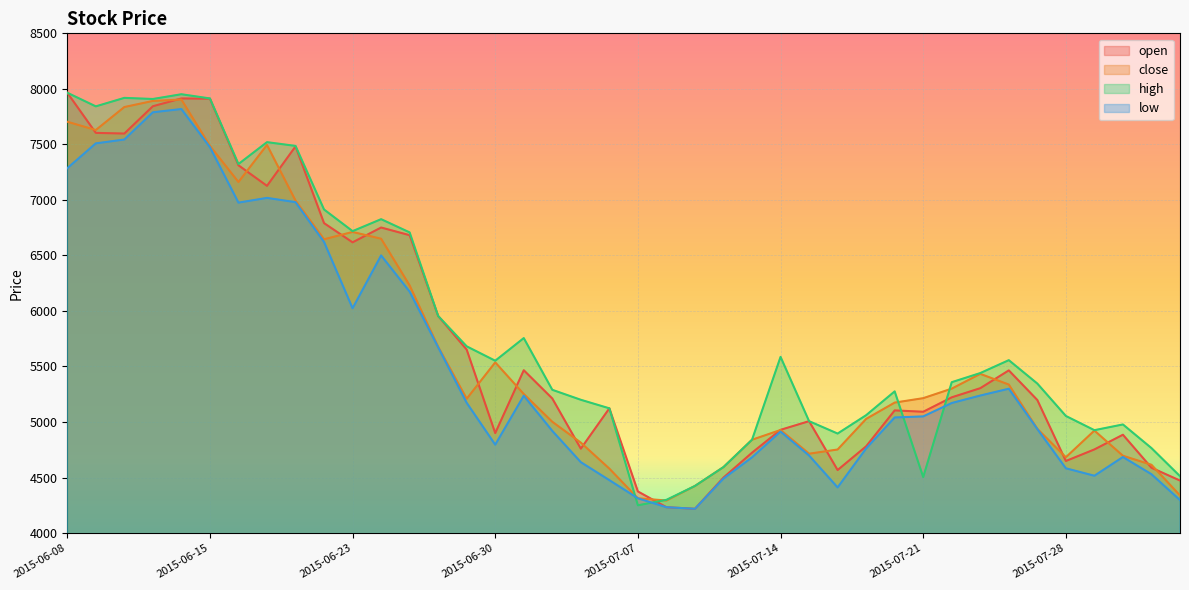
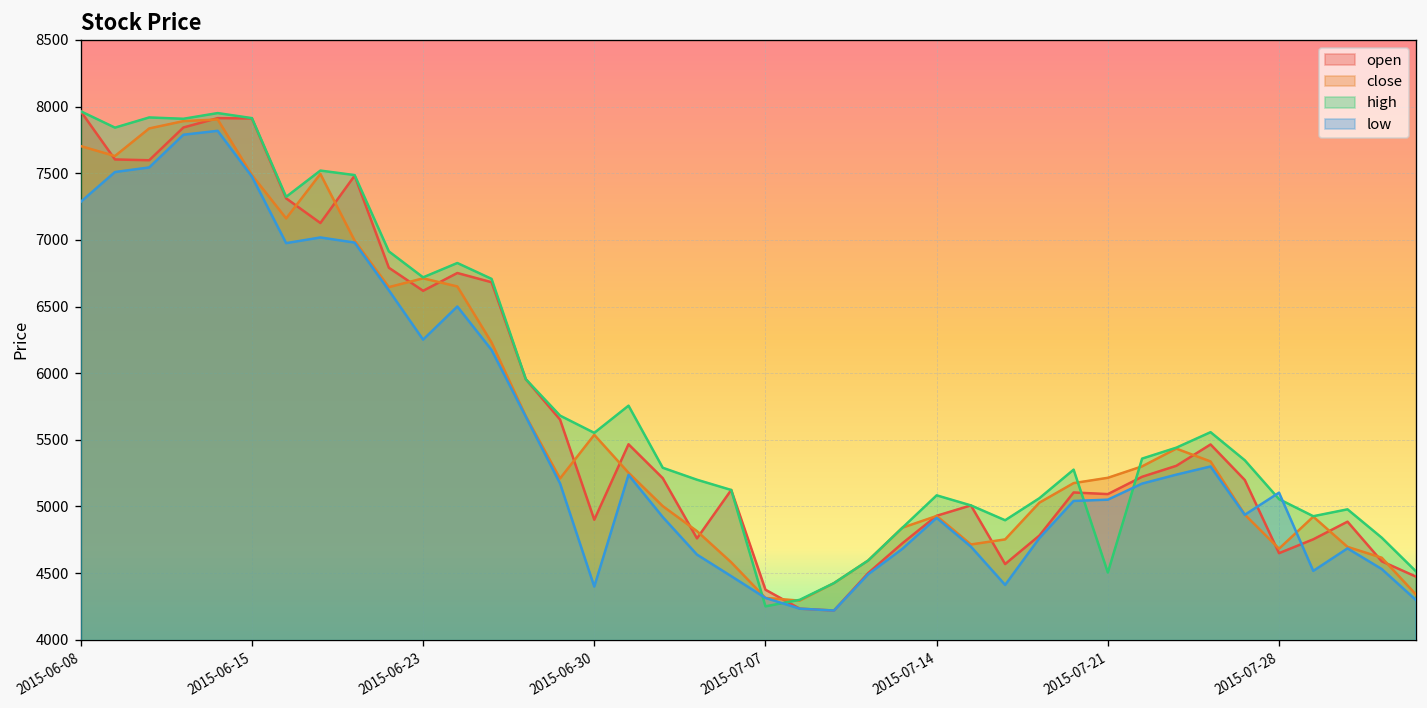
low, 2015-06-23: 6020 -> 6250
low, 2015-06-30: 4800 -> 4400
high, 2015-07-14: 5590 -> 5080
low, 2015-07-28: 4580 -> 5100
